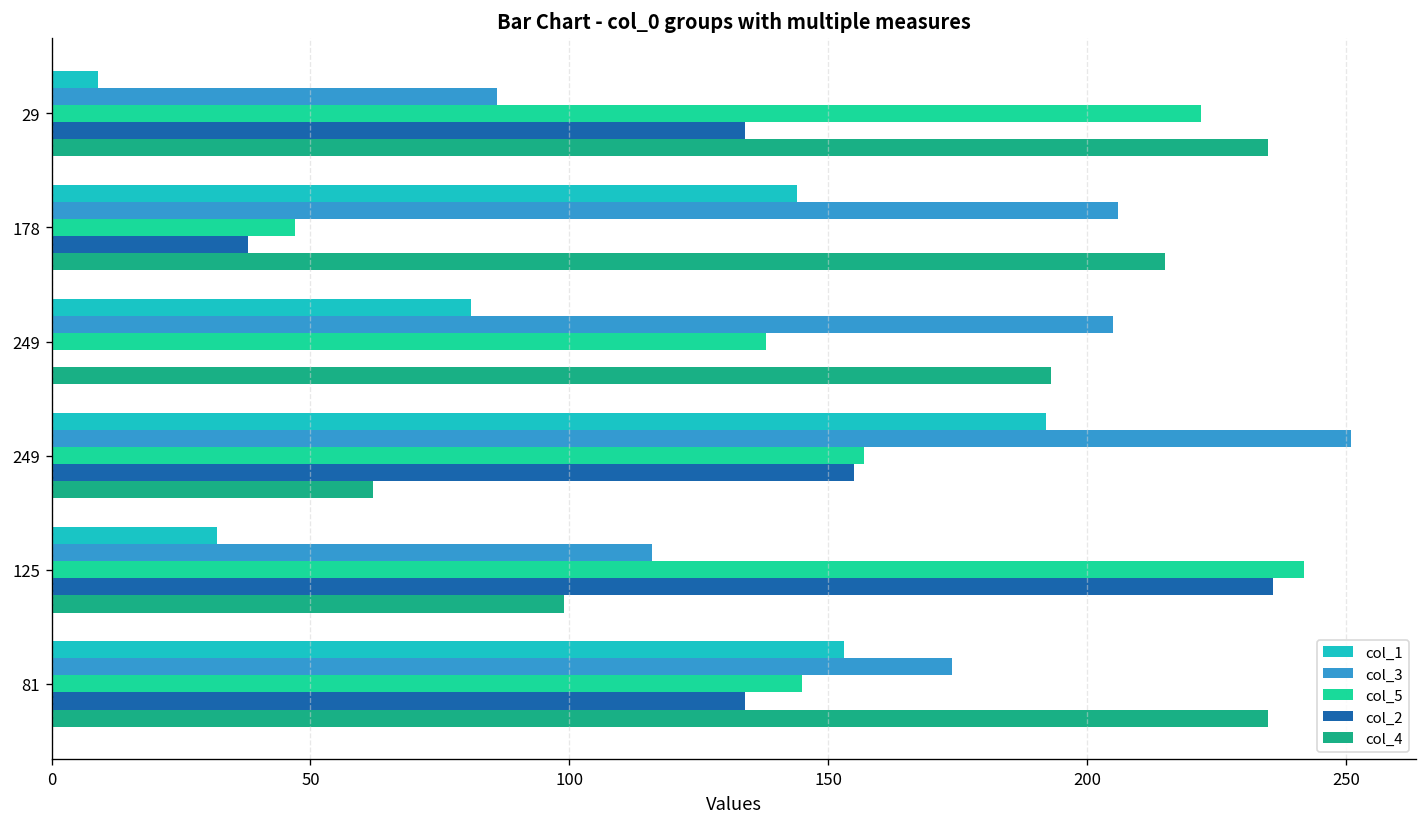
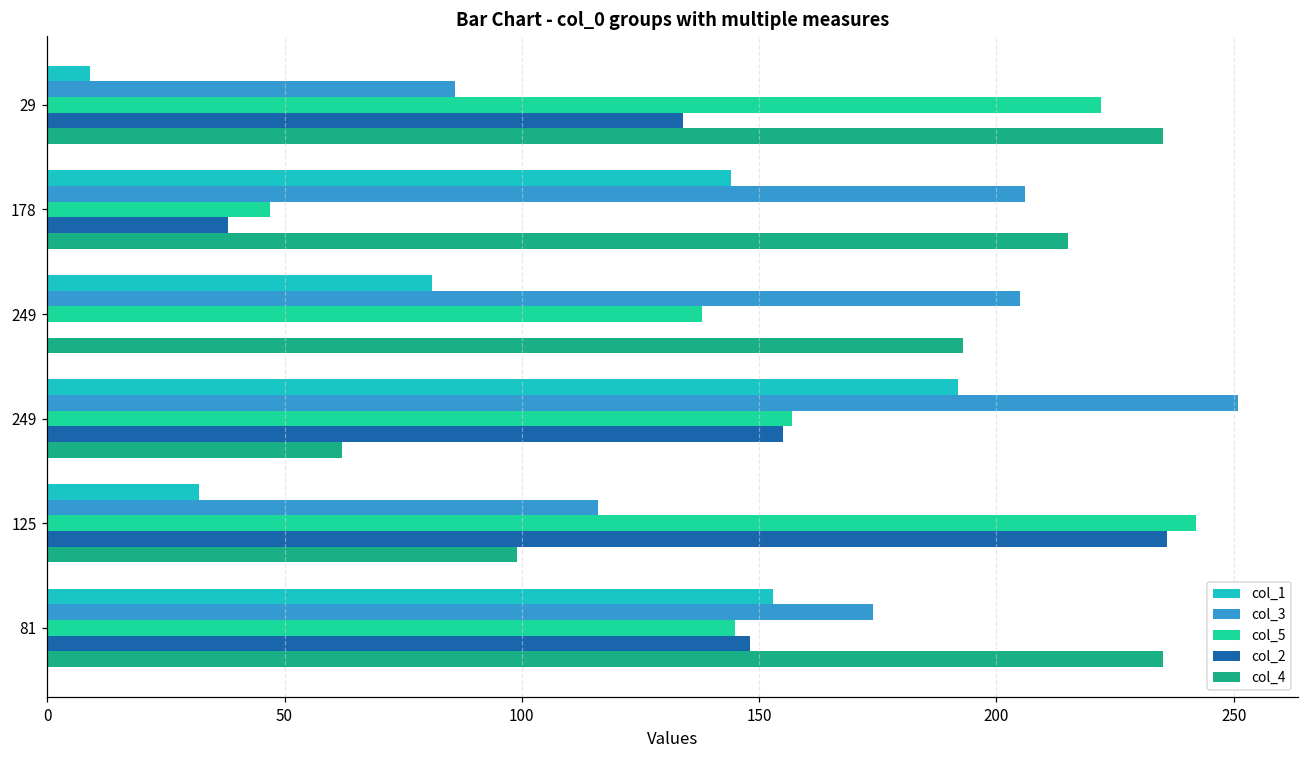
col_2, 81: 134 -> 148
